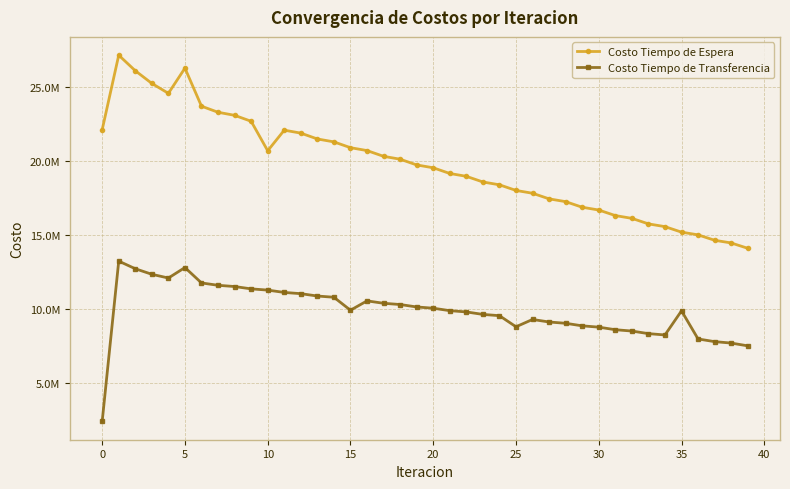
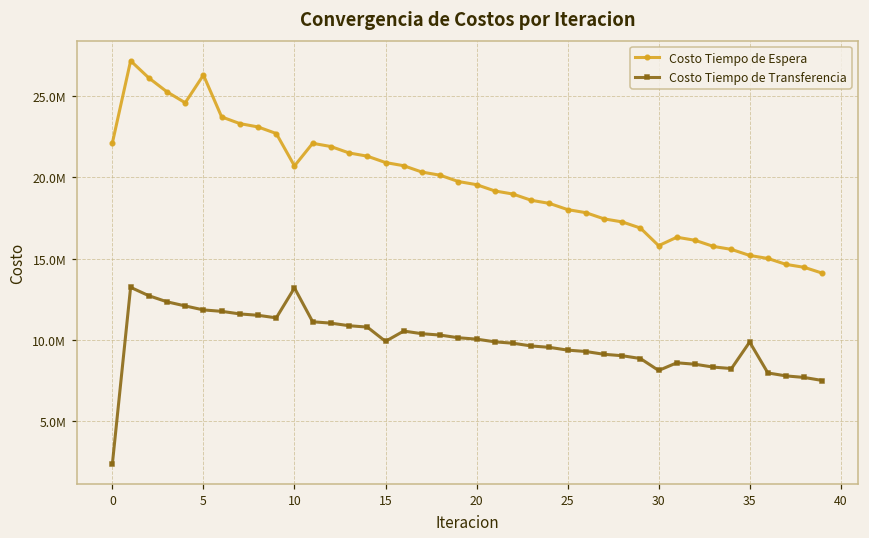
Costo Tiempo de Transferencia, 5: 12800000 -> 11800000
Costo Tiempo de Transferencia, 10: 11300000 -> 13200000
Costo Tiempo de Transferencia, 25: 8800000 -> 9400000
Costo Tiempo de Espera, 30: 16700000 -> 15800000
Costo Tiempo de Transferencia, 30: 8800000 -> 8100000
